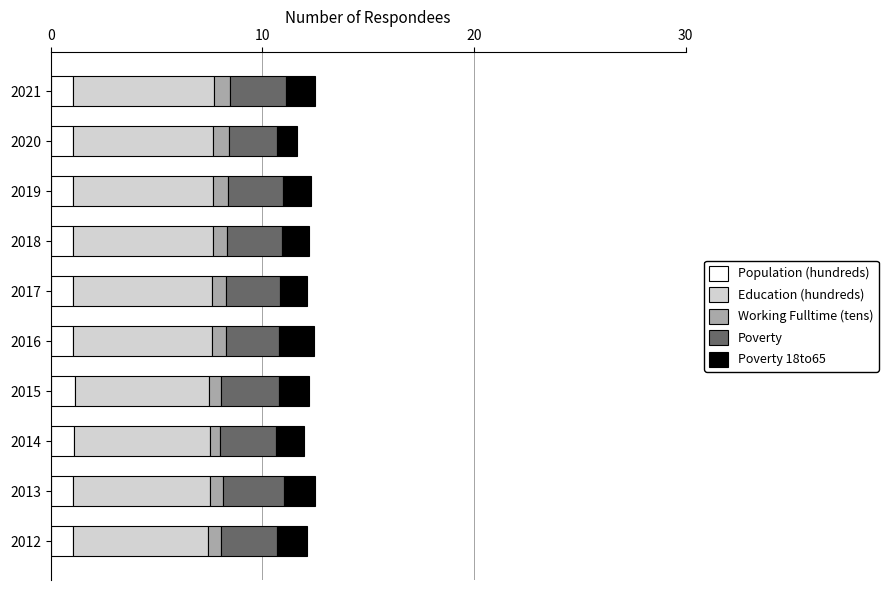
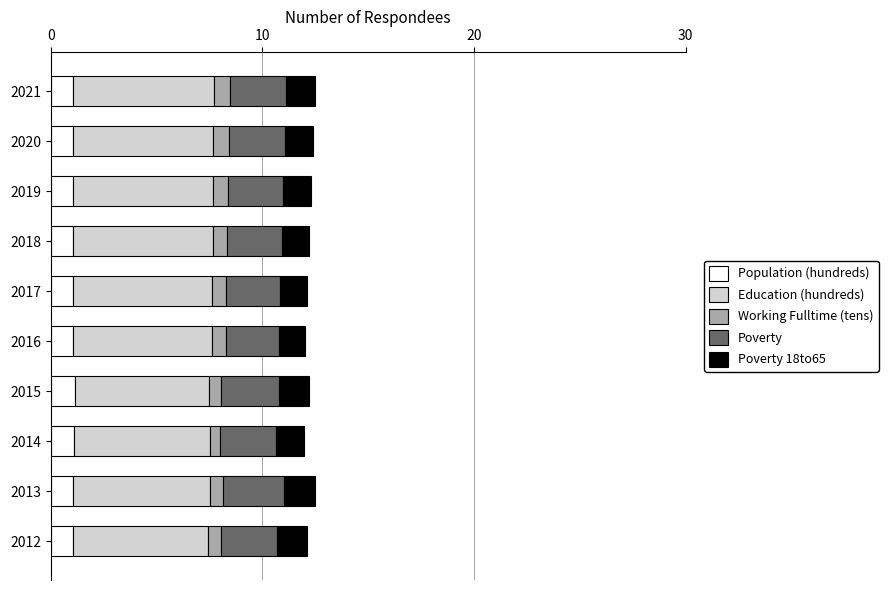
Poverty, 2020: 2.3 -> 2.7
Poverty 18to65, 2020: 0.9 -> 1.3
Poverty 18to65, 2016: 1.6 -> 1.3
